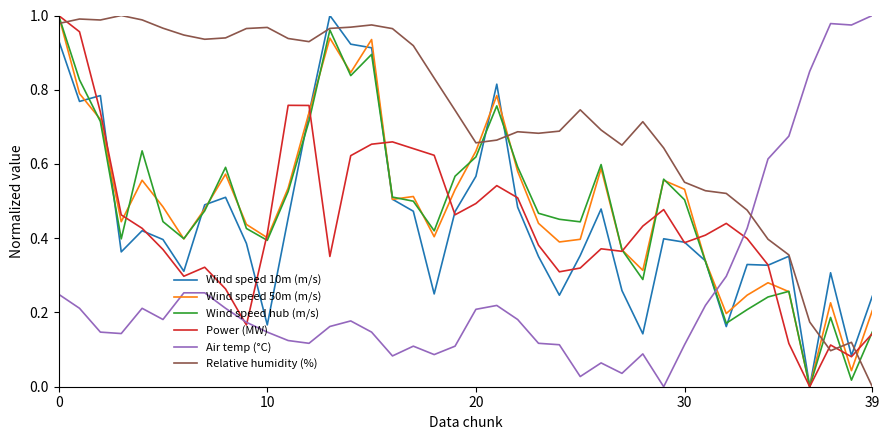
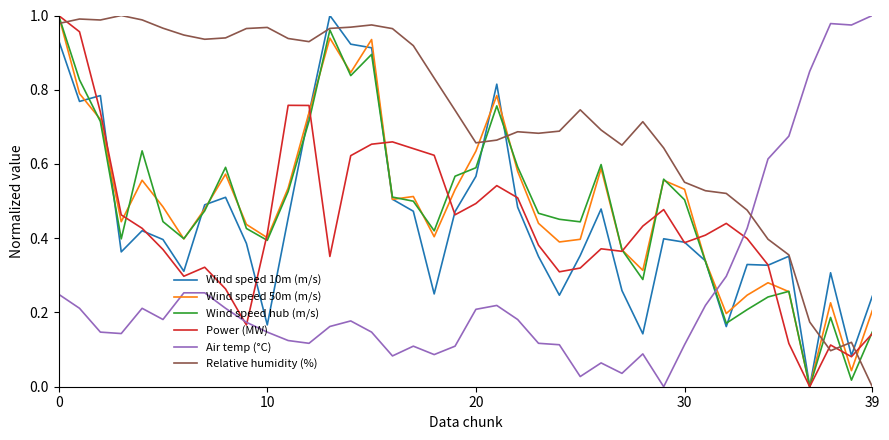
Wind speed hub (m/s), 20: 0.62 -> 0.59
